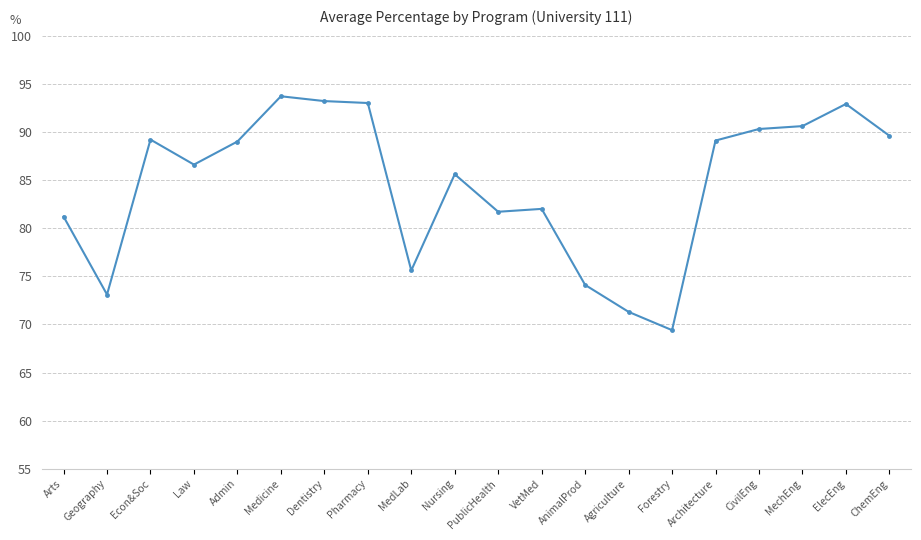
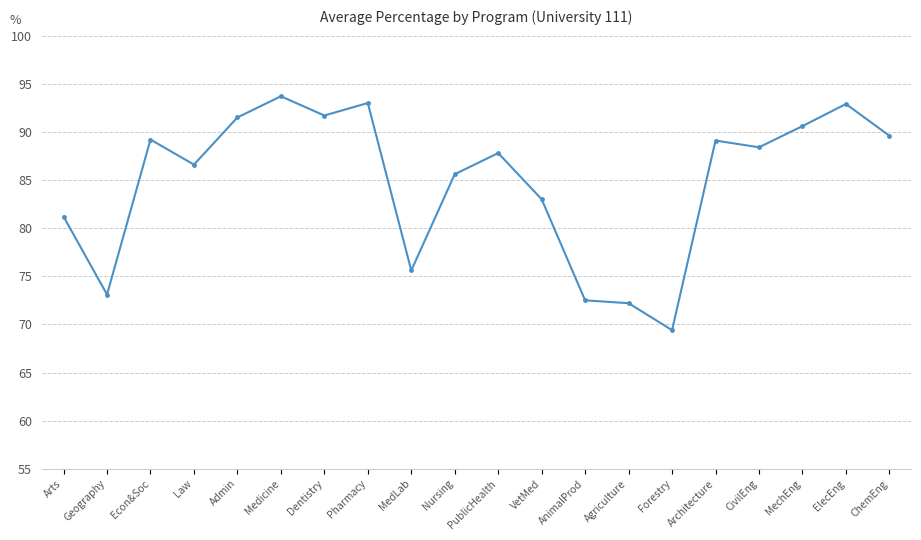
Admin: 89 -> 92
Dentistry: 93 -> 92
PublicHealth: 82 -> 88
VetMed: 82 -> 83
AnimalProd: 74 -> 73
Agriculture: 71 -> 72
CivilEng: 90 -> 88
